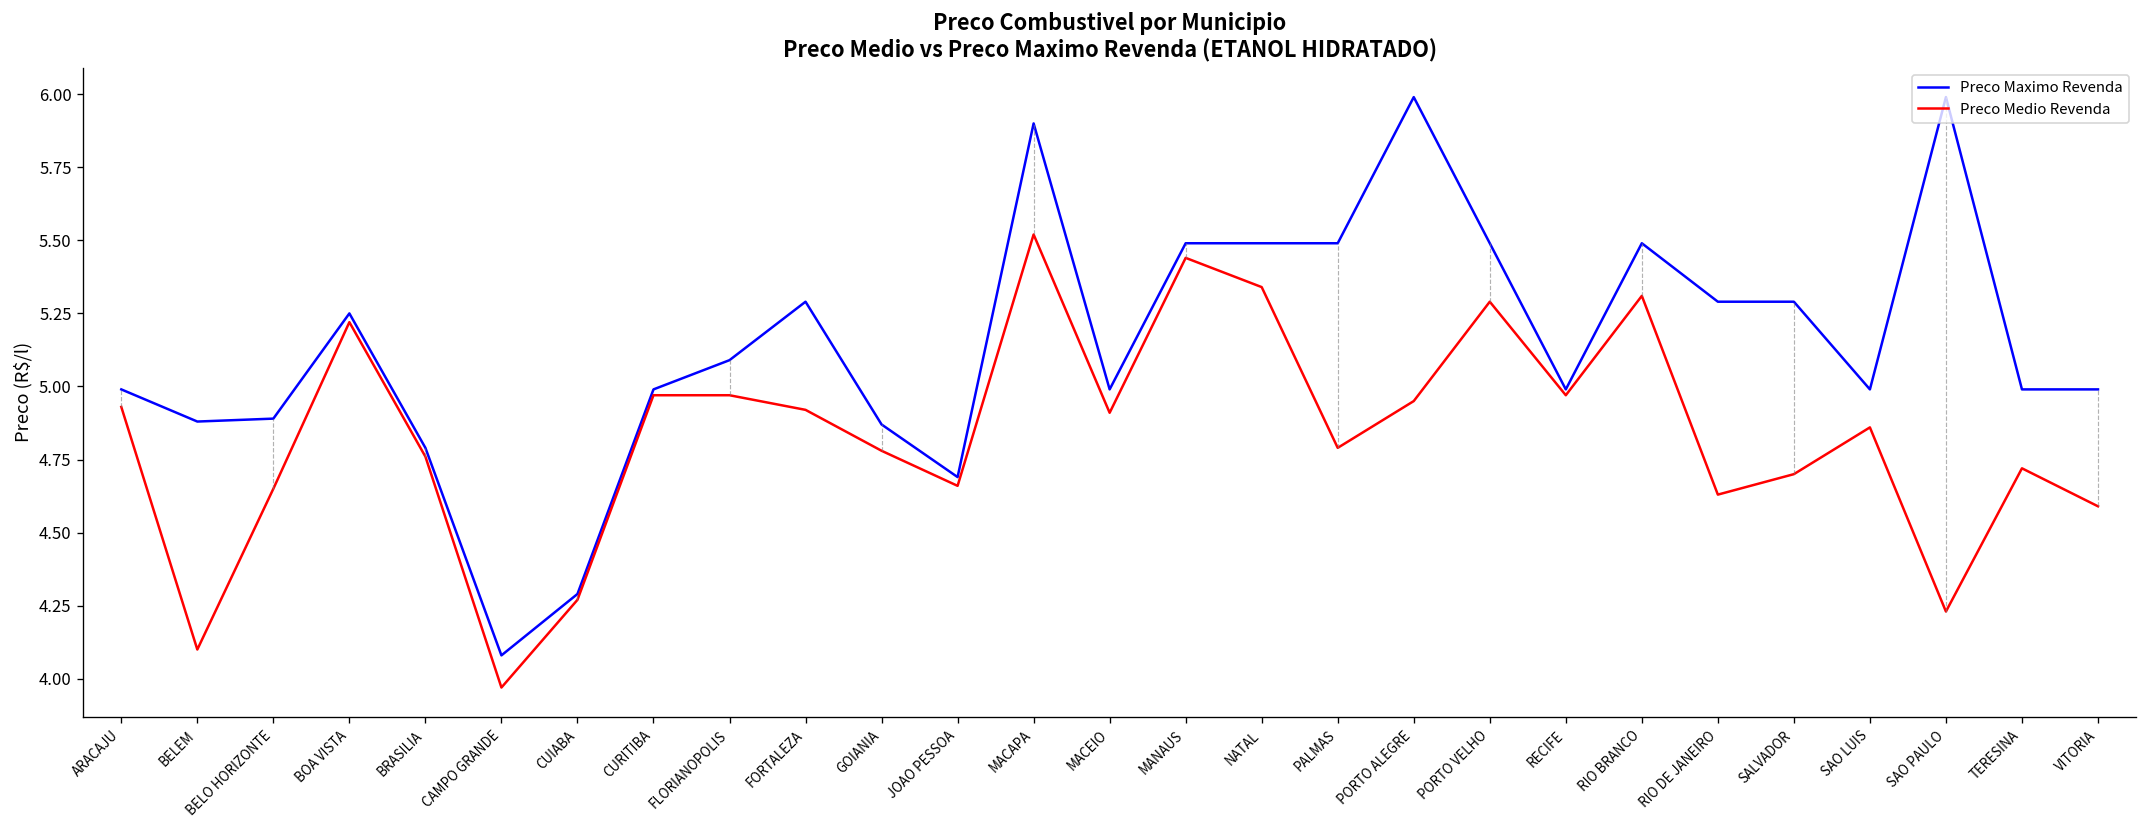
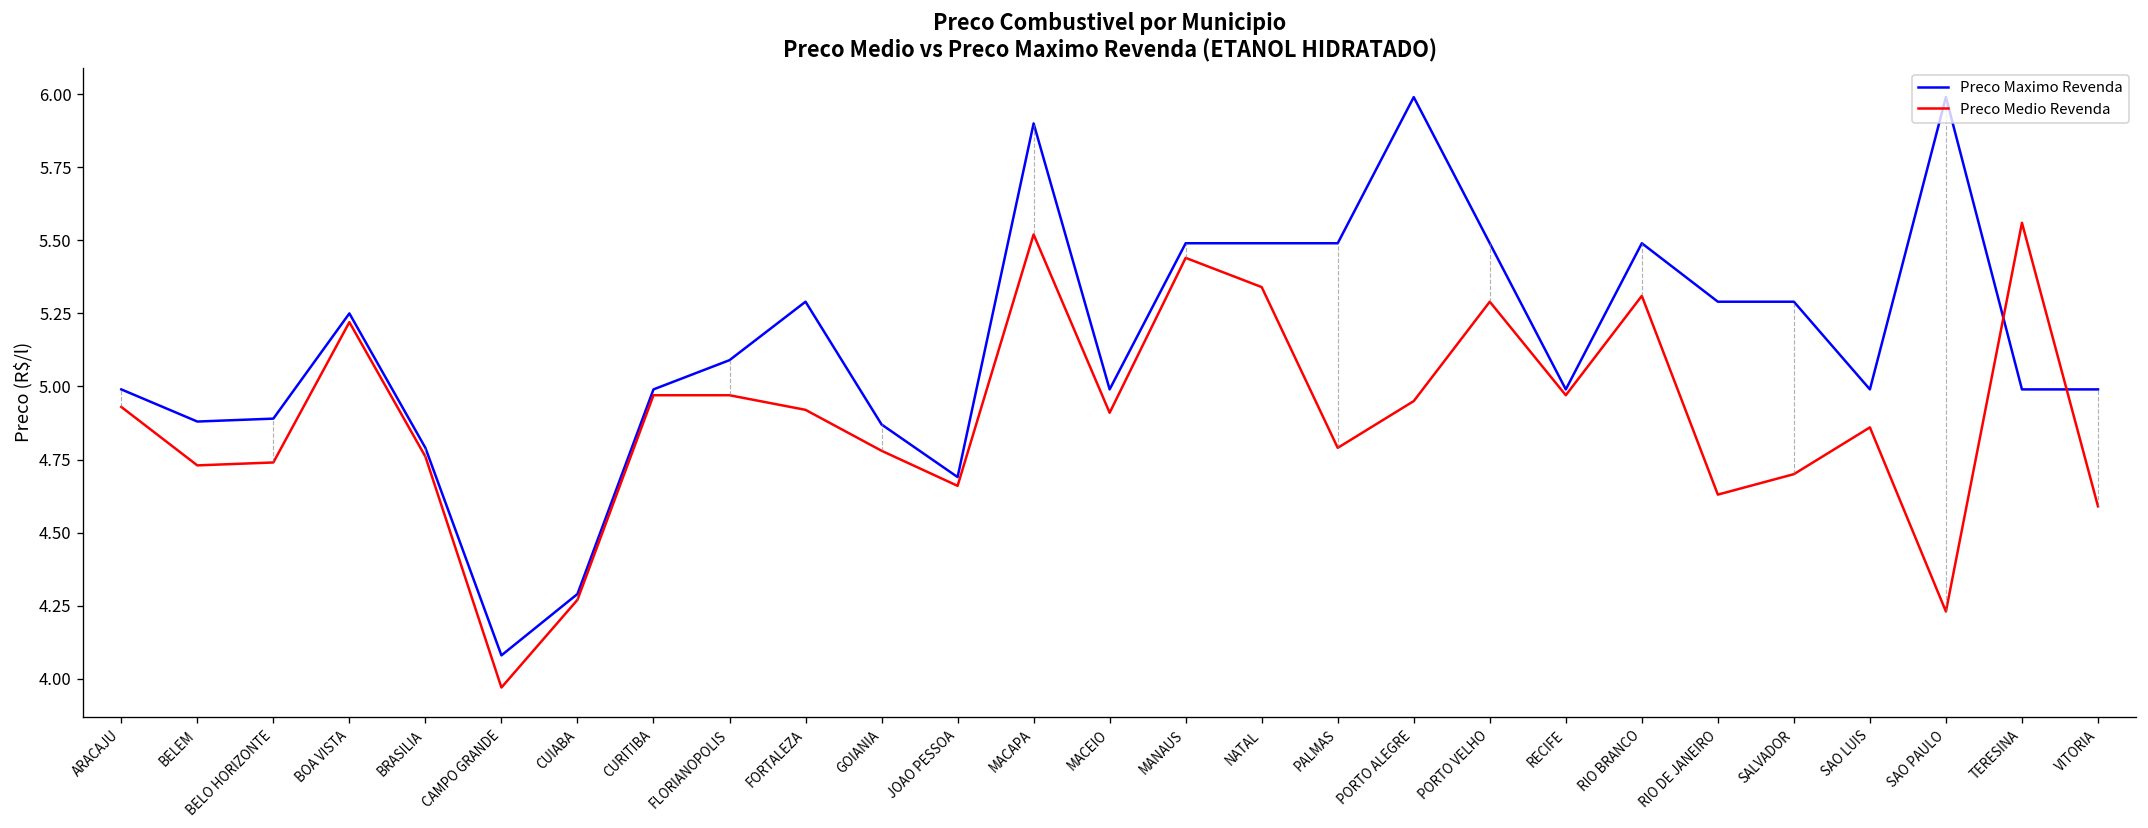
Preco Medio Revenda, BELEM: 4.10 -> 4.73
Preco Medio Revenda, BELO HORIZONTE: 4.65 -> 4.74
Preco Medio Revenda, TERESINA: 4.72 -> 5.56
